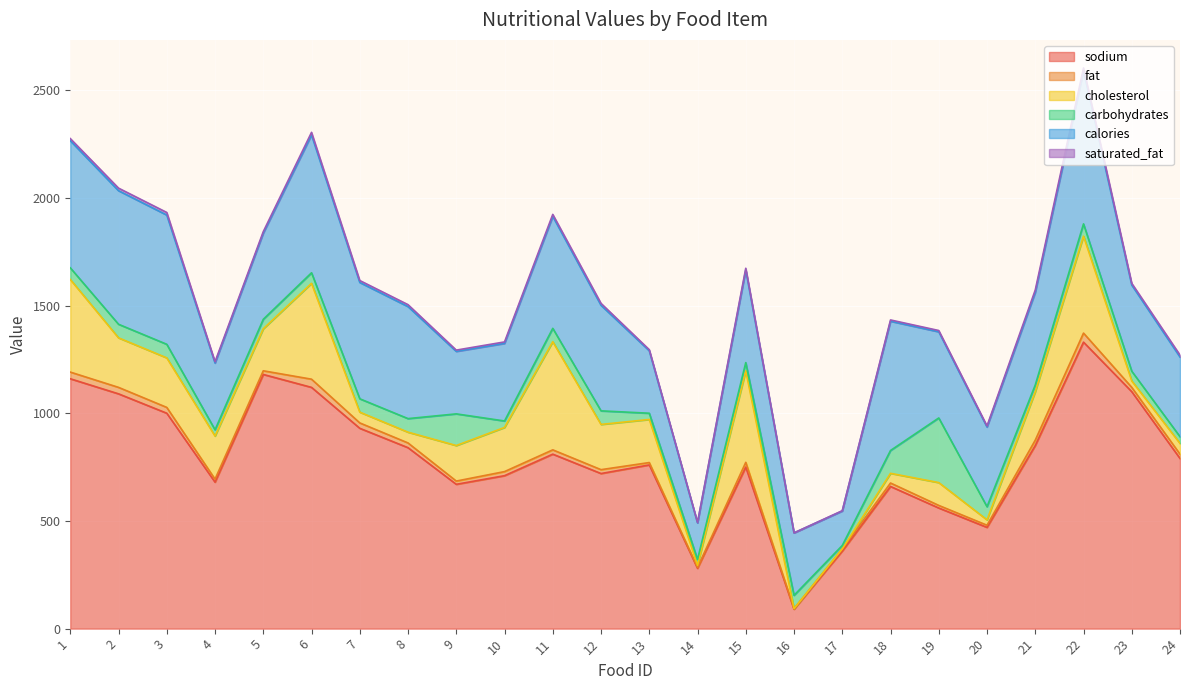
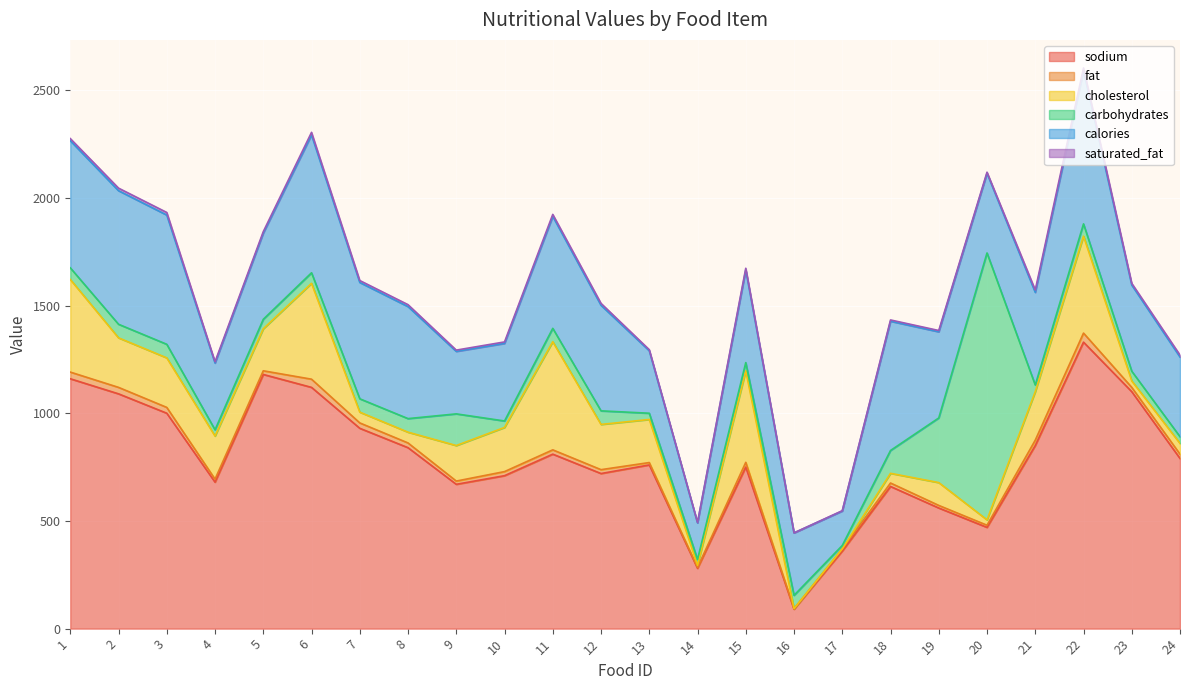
carbohydrates, 20: 60 -> 1240
